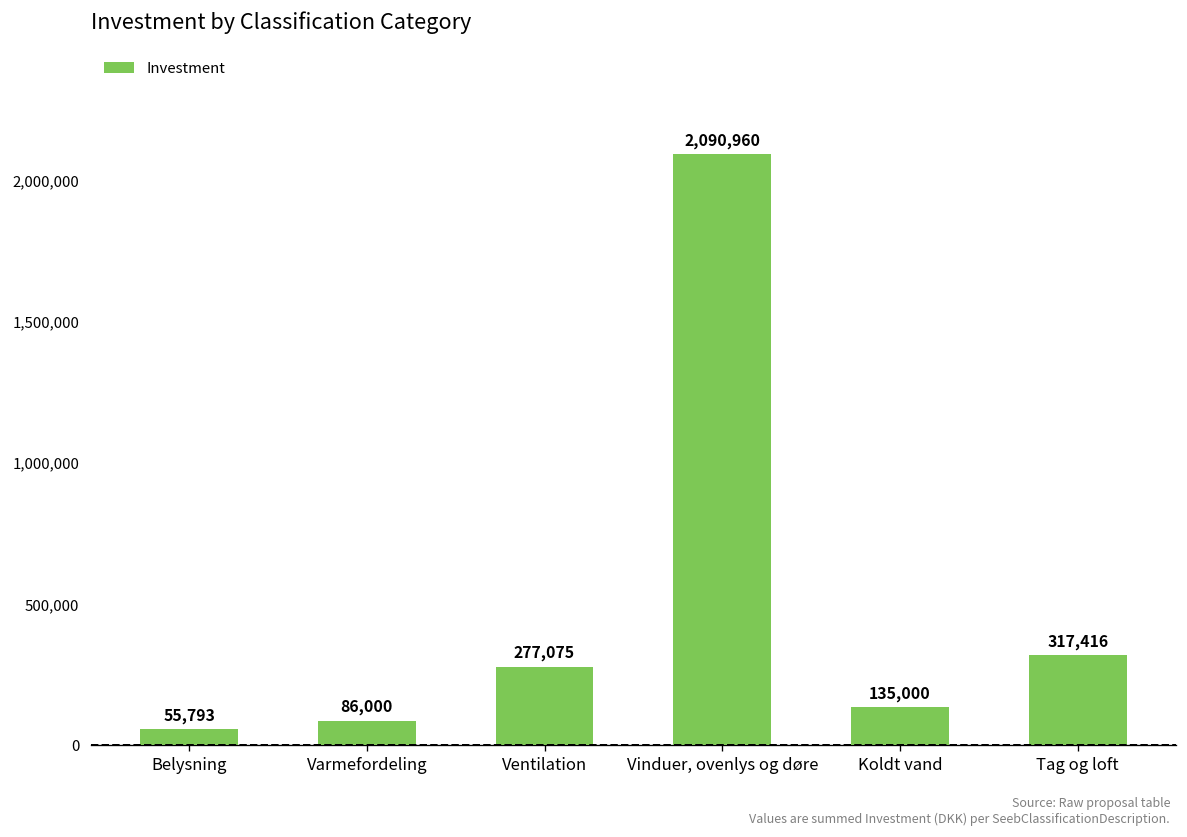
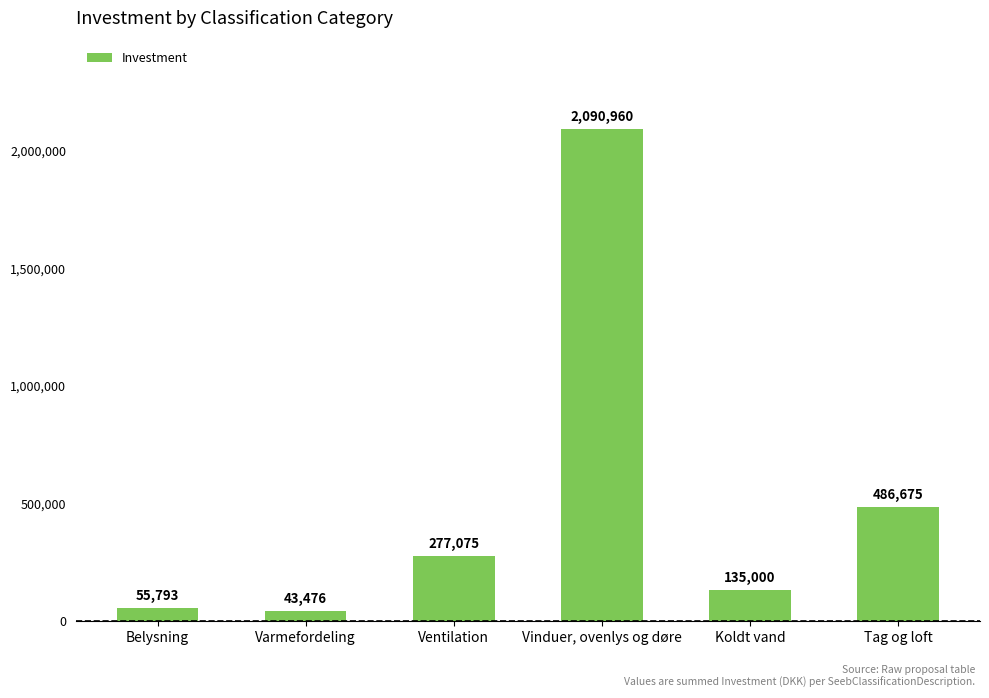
Varmefordeling: 86,000 -> 43,476
Tag og loft: 317,416 -> 486,675
